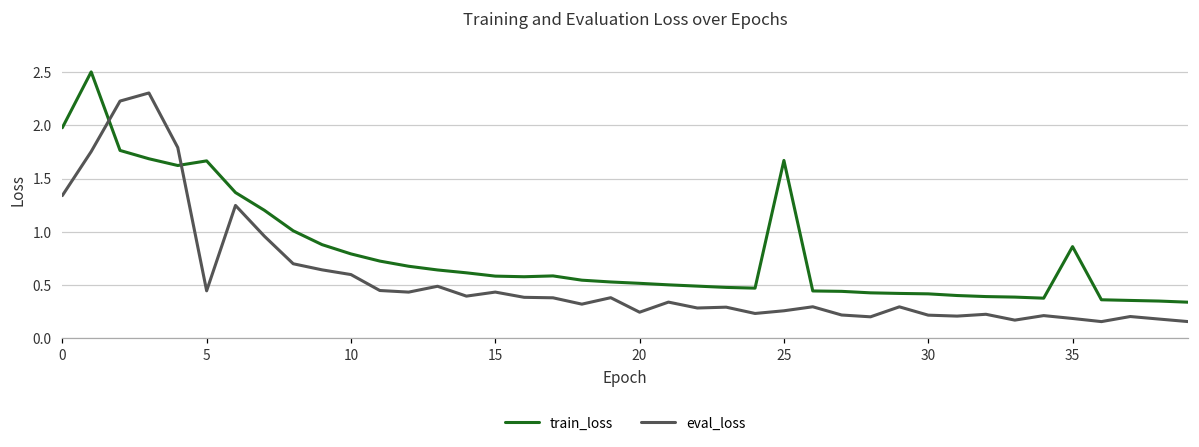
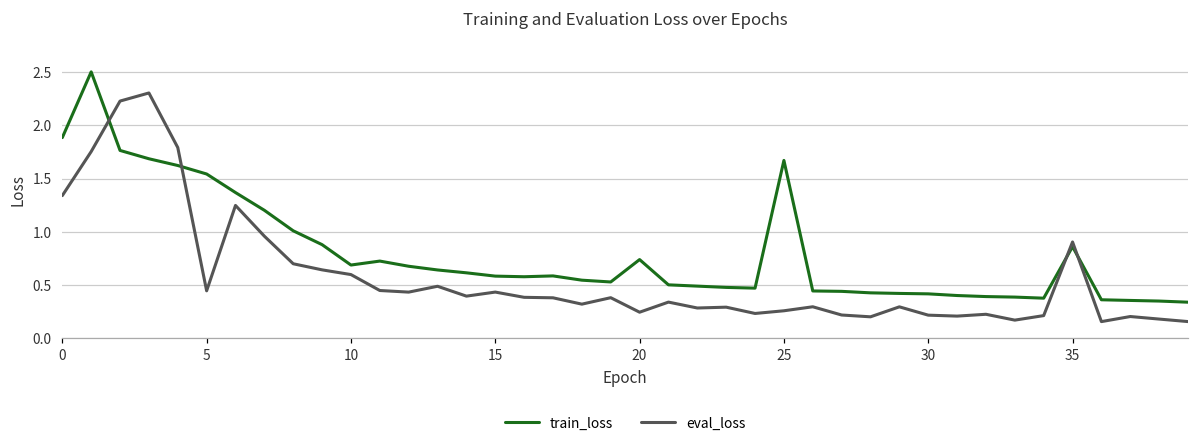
train_loss, 0: 2.0 -> 1.9
train_loss, 5: 1.7 -> 1.5
train_loss, 10: 0.8 -> 0.7
train_loss, 20: 0.5 -> 0.7
eval_loss, 35: 0.2 -> 0.9
